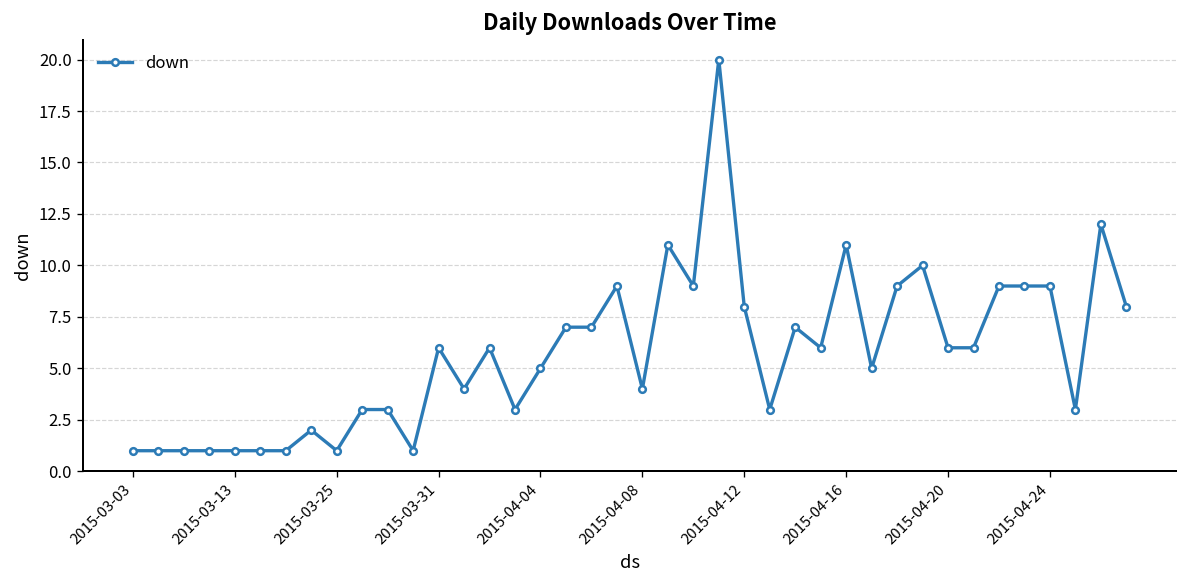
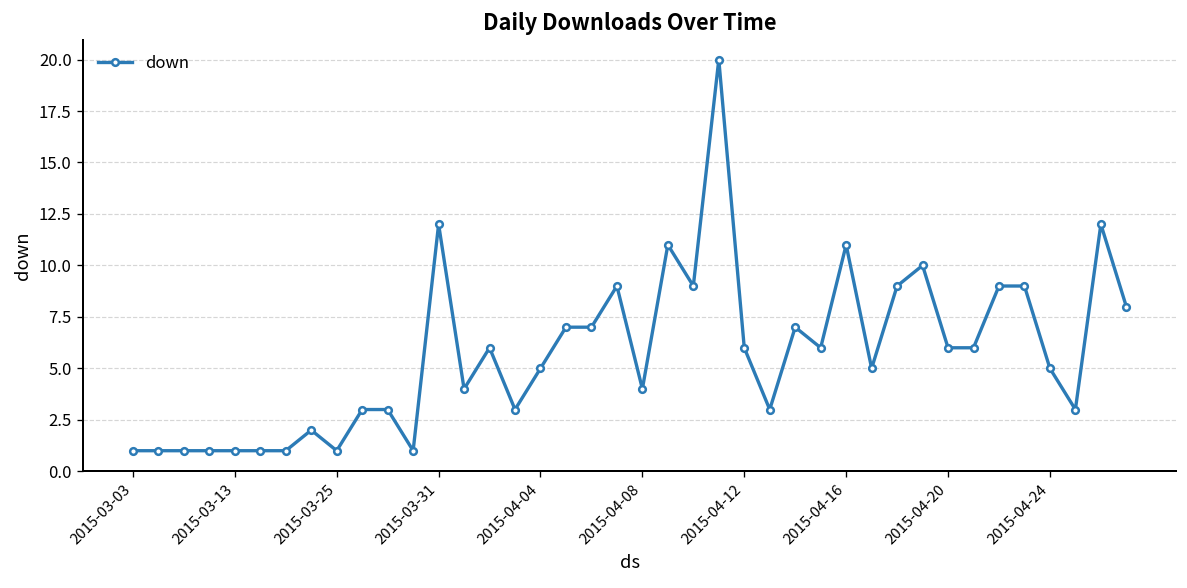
2015-03-31: 6 -> 12
2015-04-12: 8 -> 6
2015-04-24: 9 -> 5
